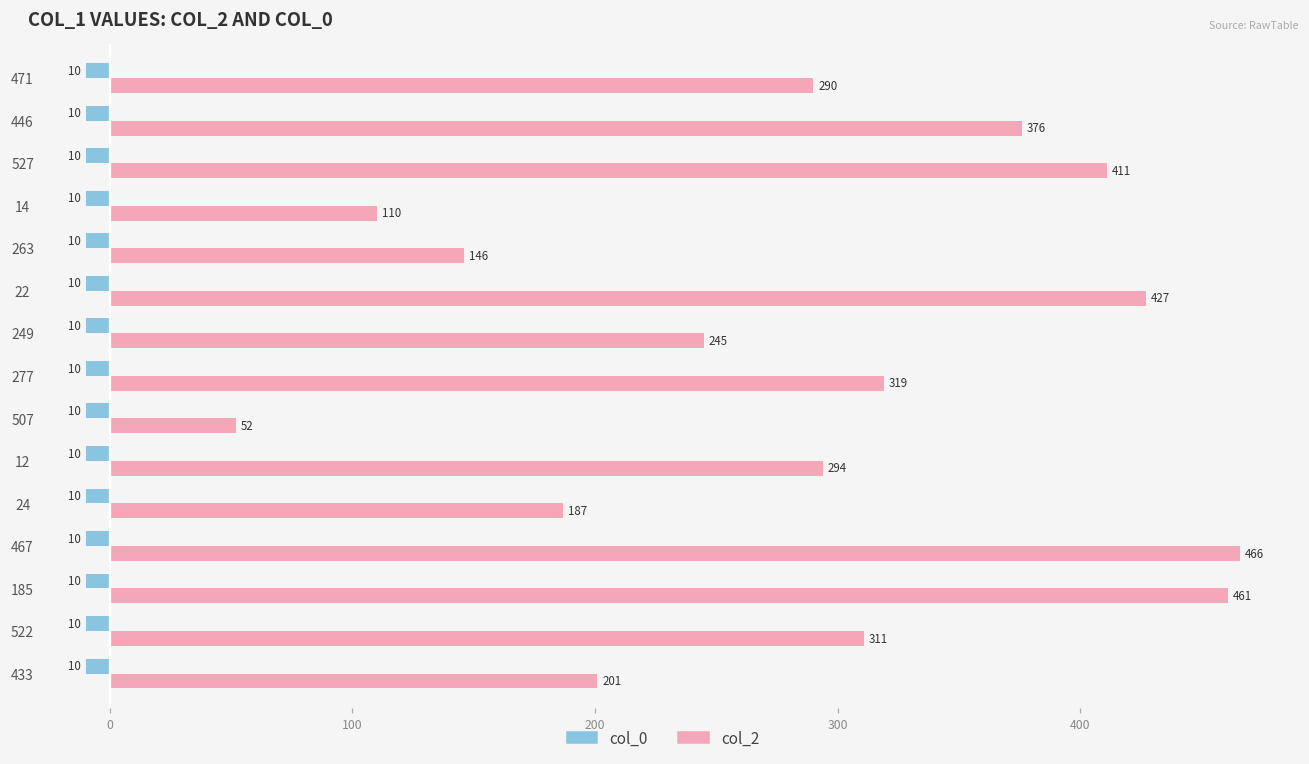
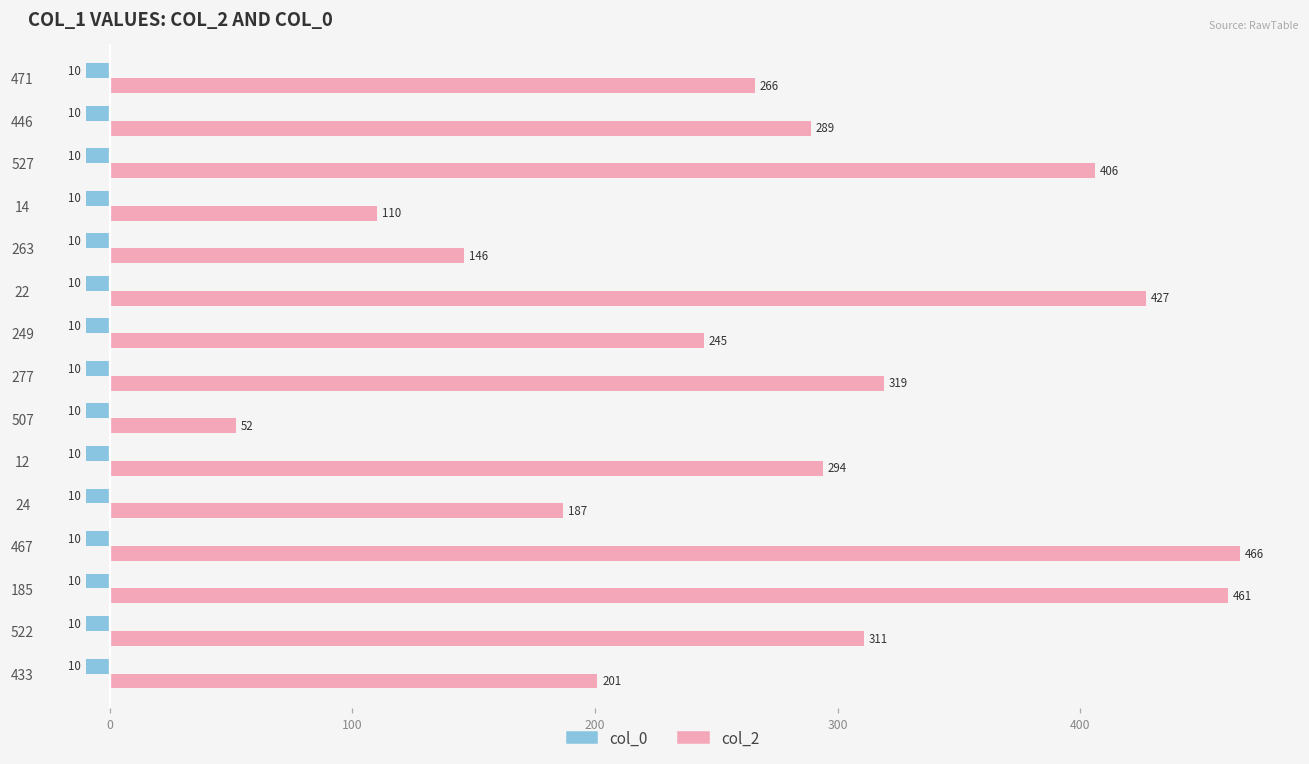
col_2, 471: 290 -> 266
col_2, 446: 376 -> 289
col_2, 527: 411 -> 406
